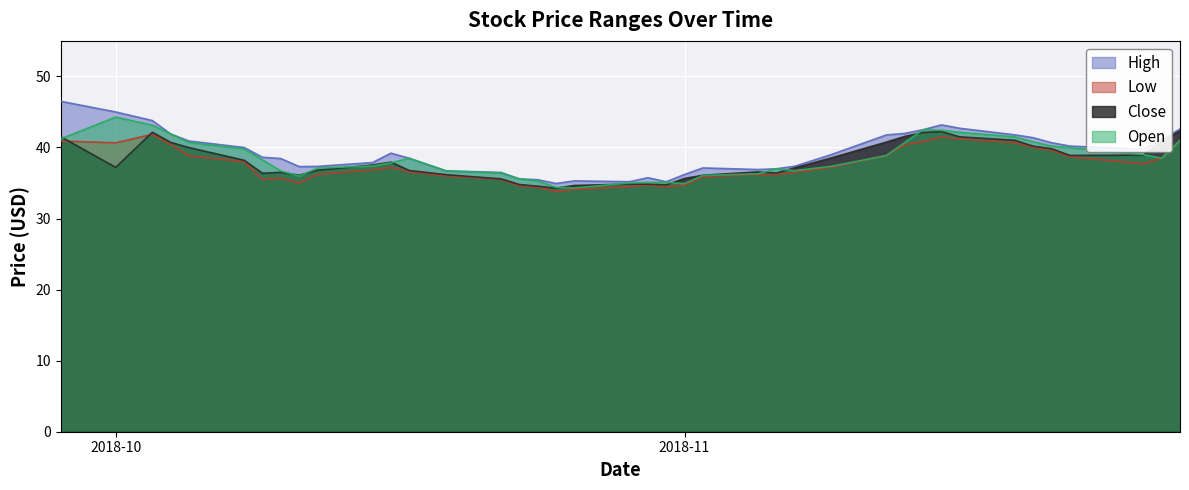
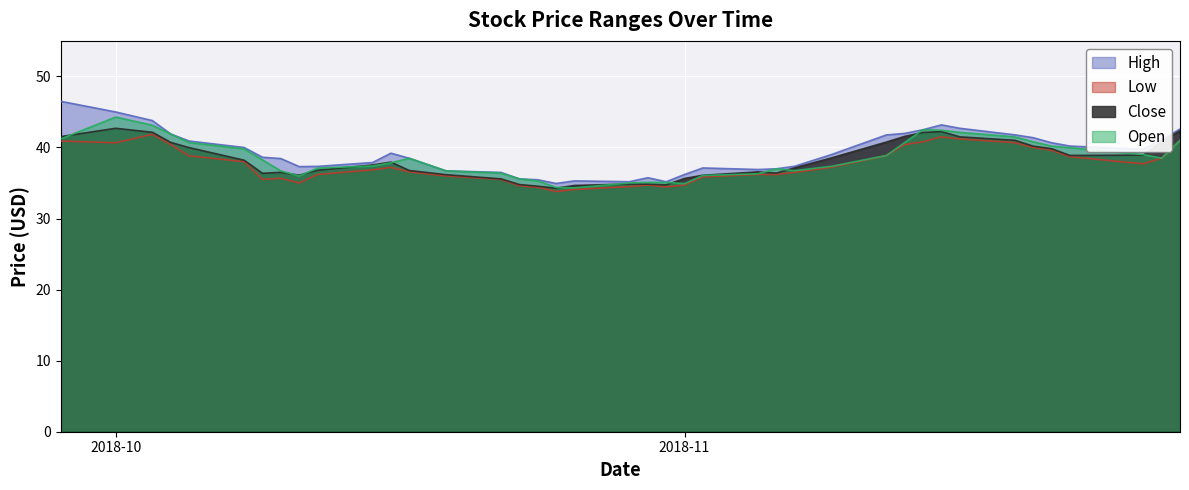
Close, 2018-10: 37 -> 43
